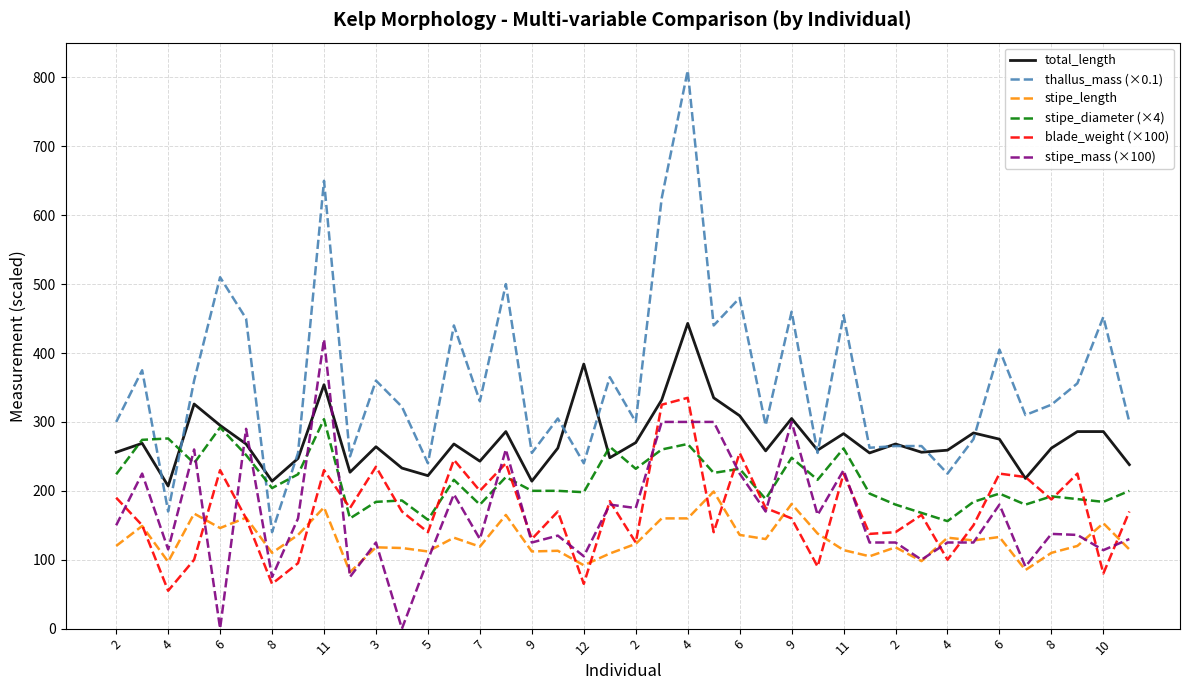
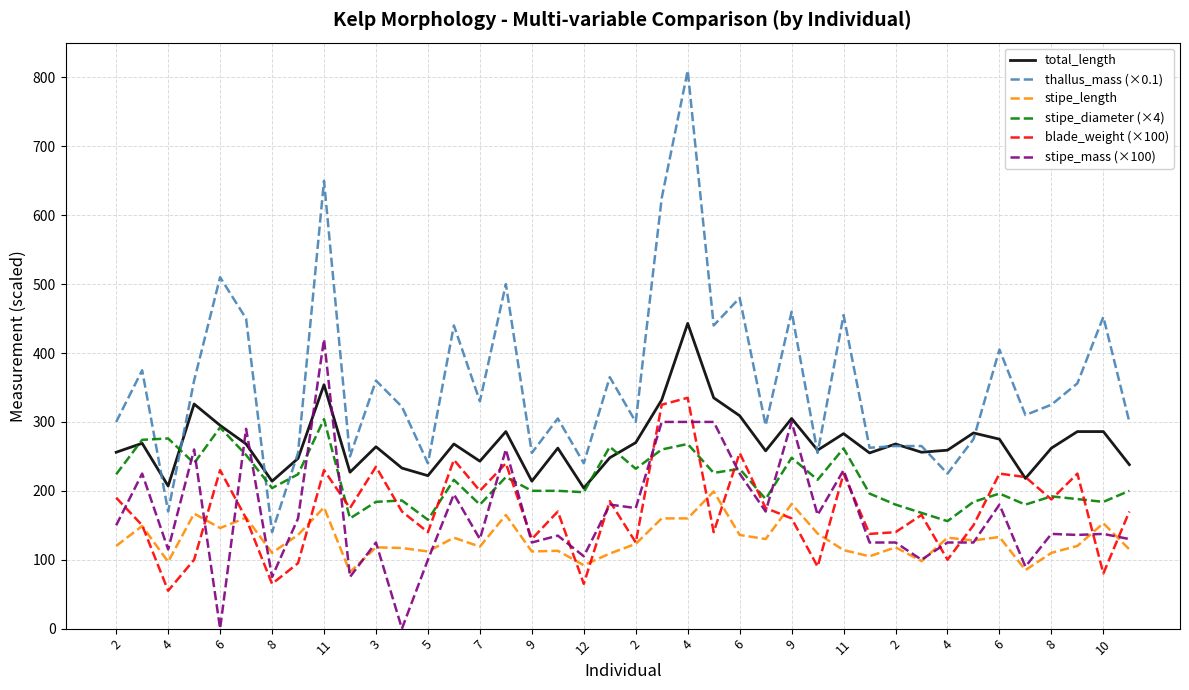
total_length, 12: 380 -> 200
stipe_mass (×100), 10: 110 -> 140
